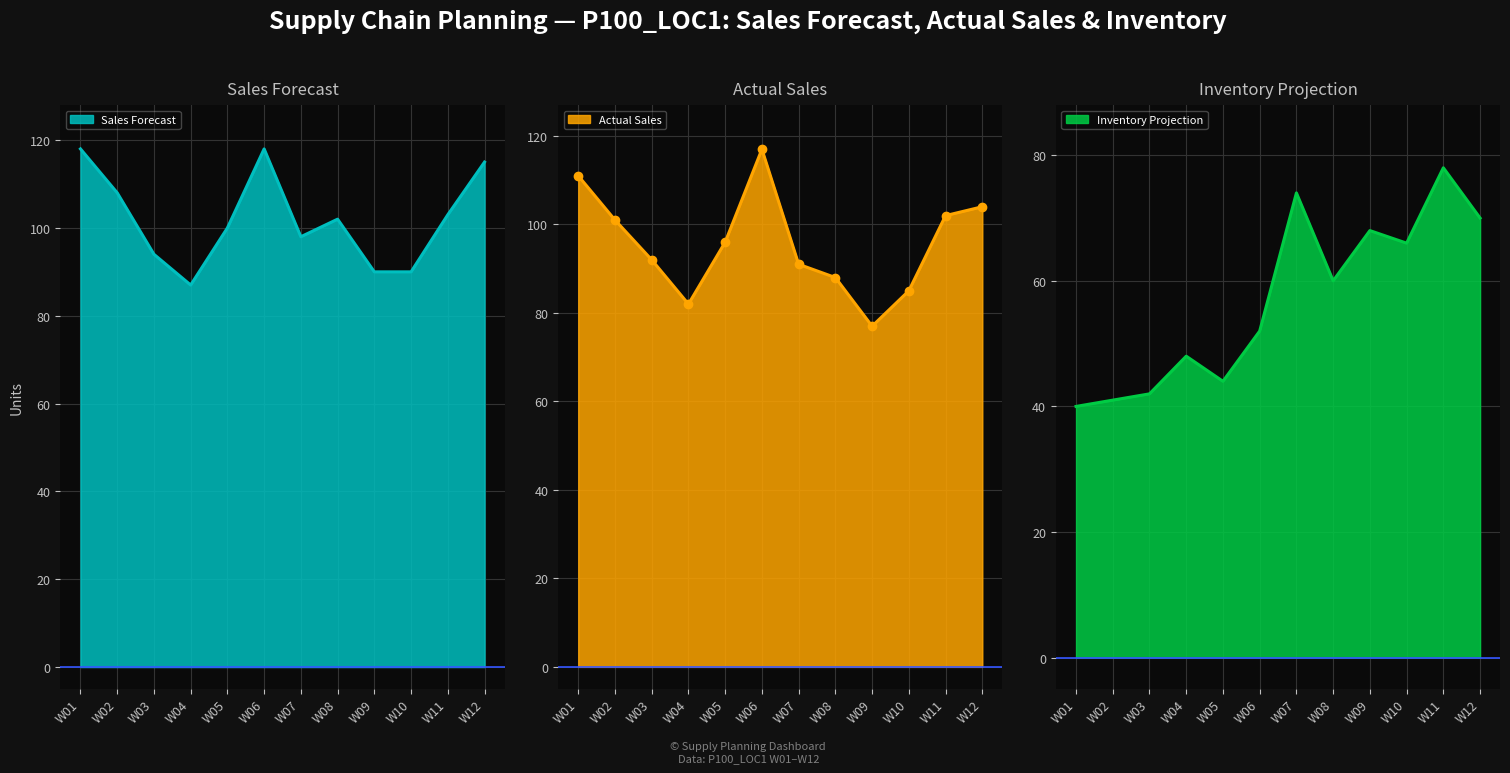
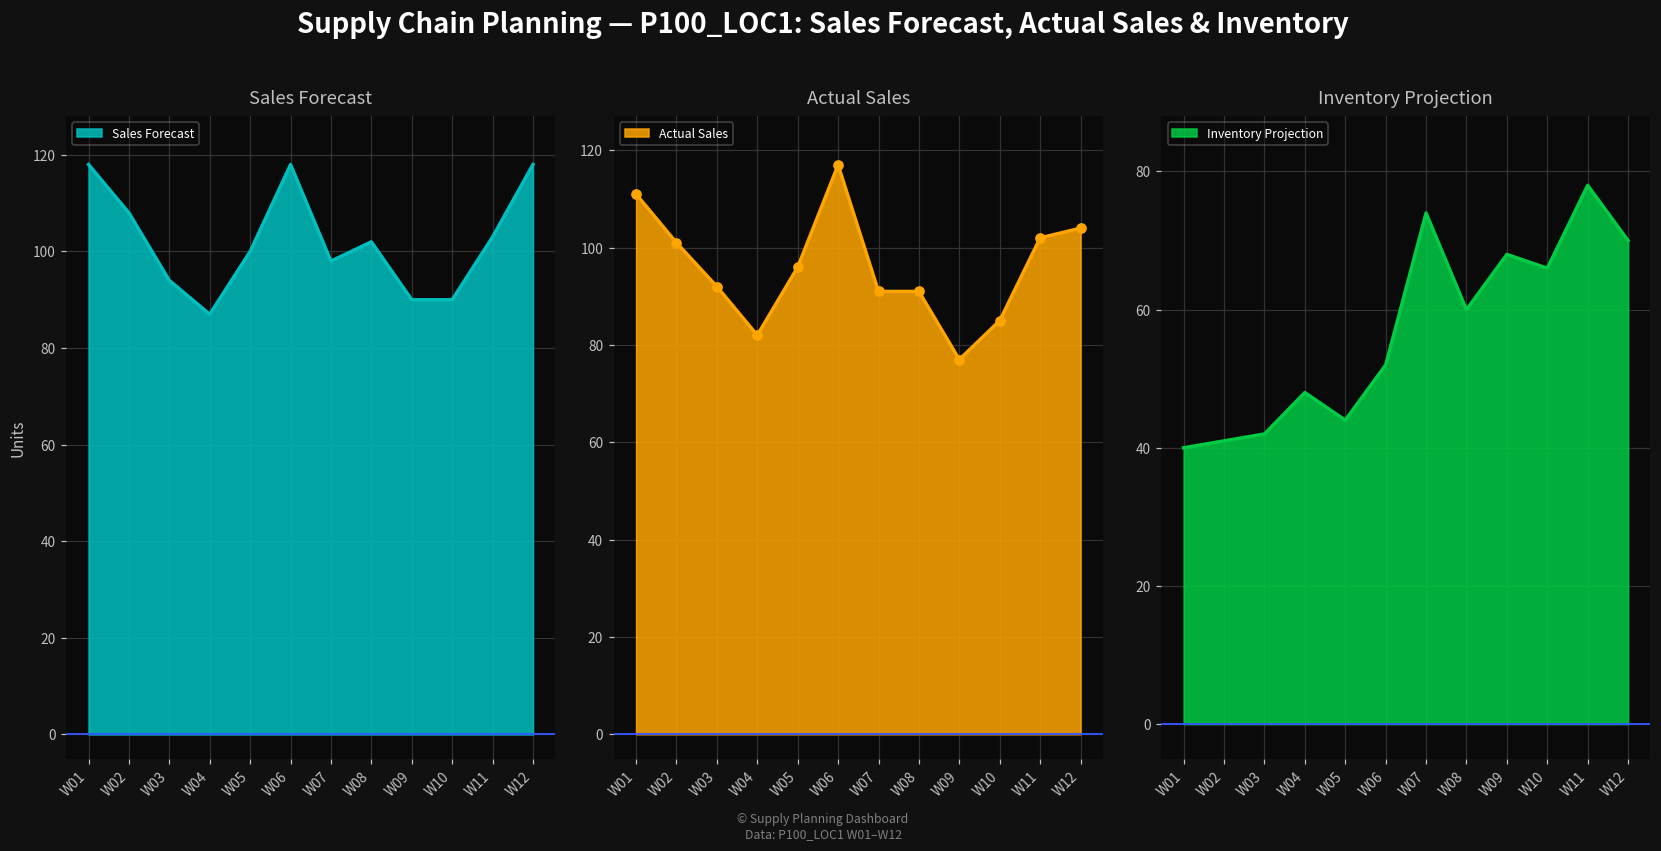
Sales Forecast, W12: 115 -> 118
Actual Sales, W08: 88 -> 91
